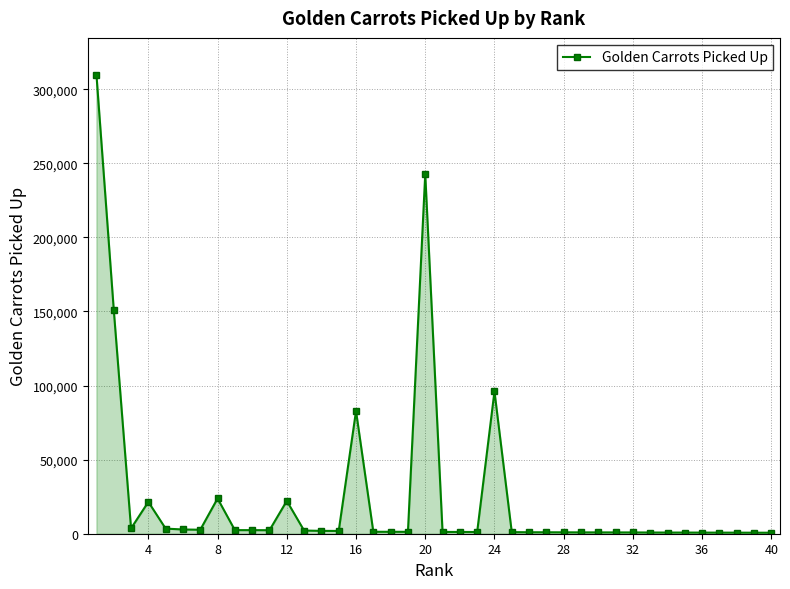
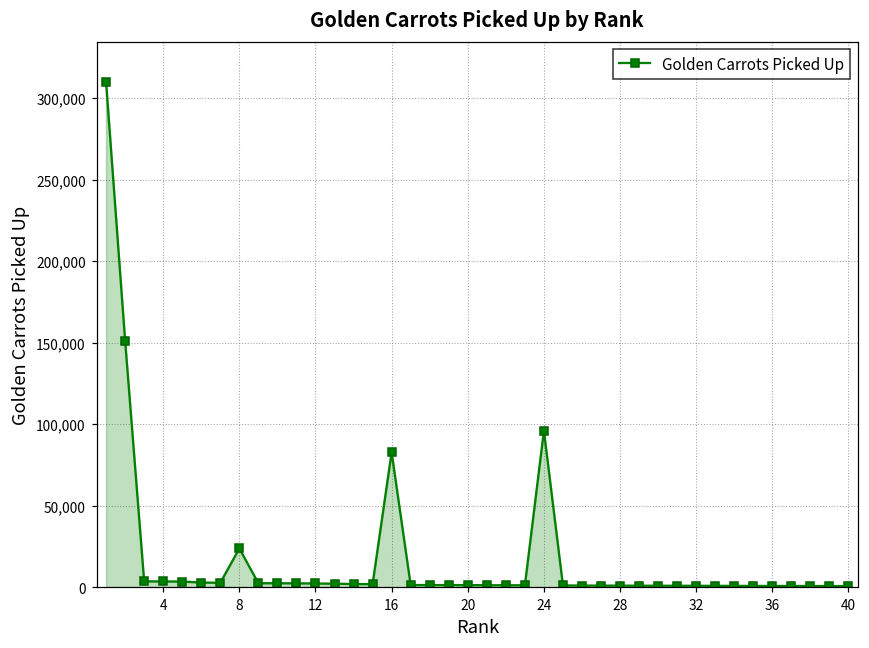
4: 21,000 -> 4,000
12: 22,000 -> 2,000
20: 243,000 -> 1,000
